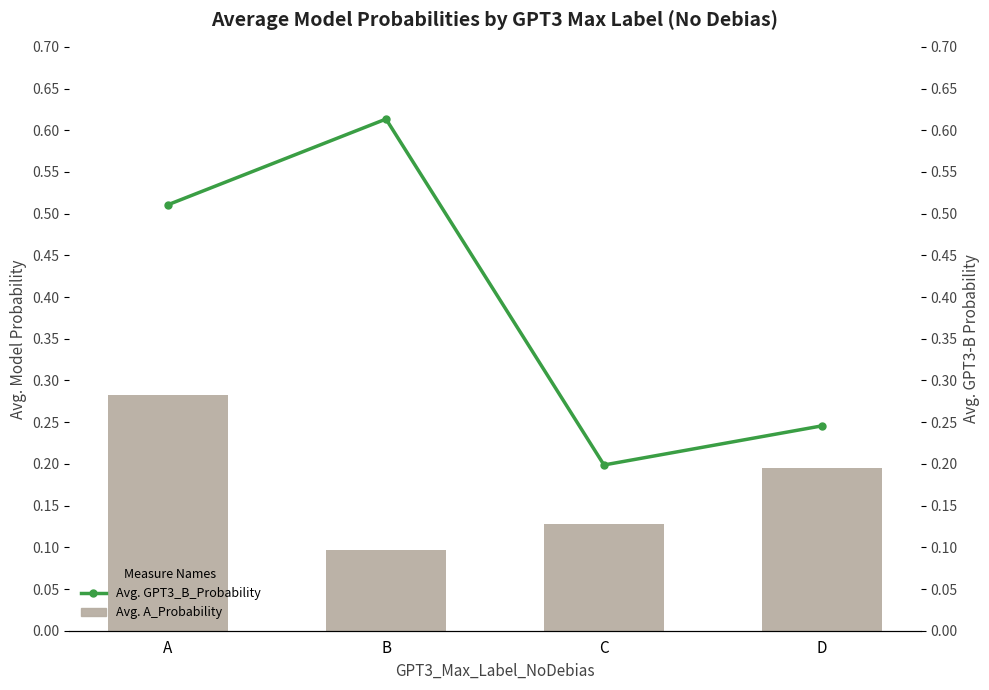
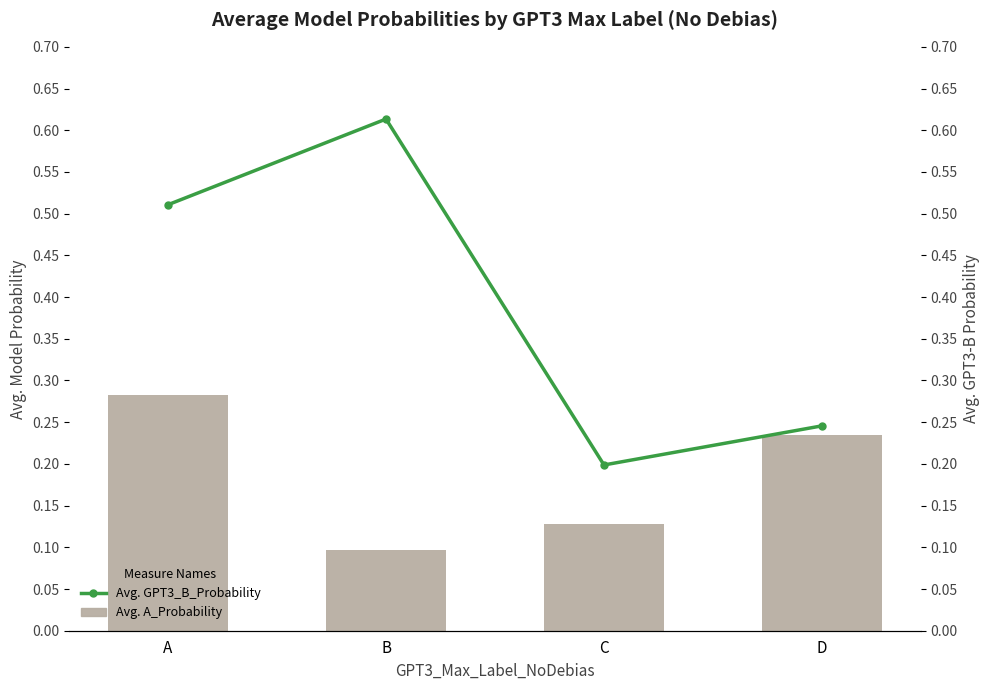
Avg. A_Probability, D: 0.19 -> 0.23
